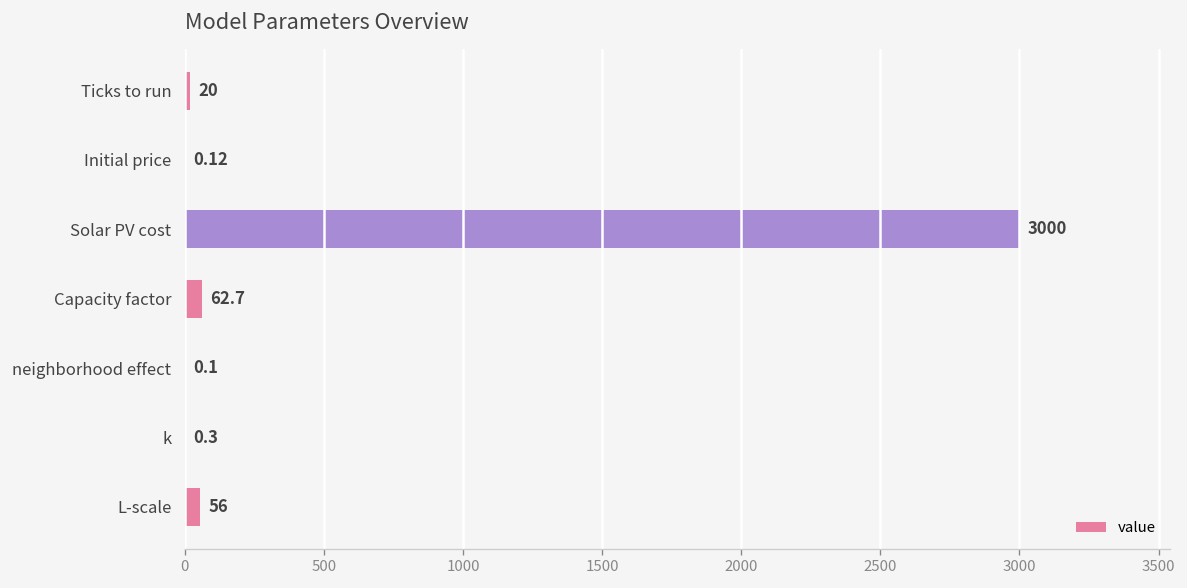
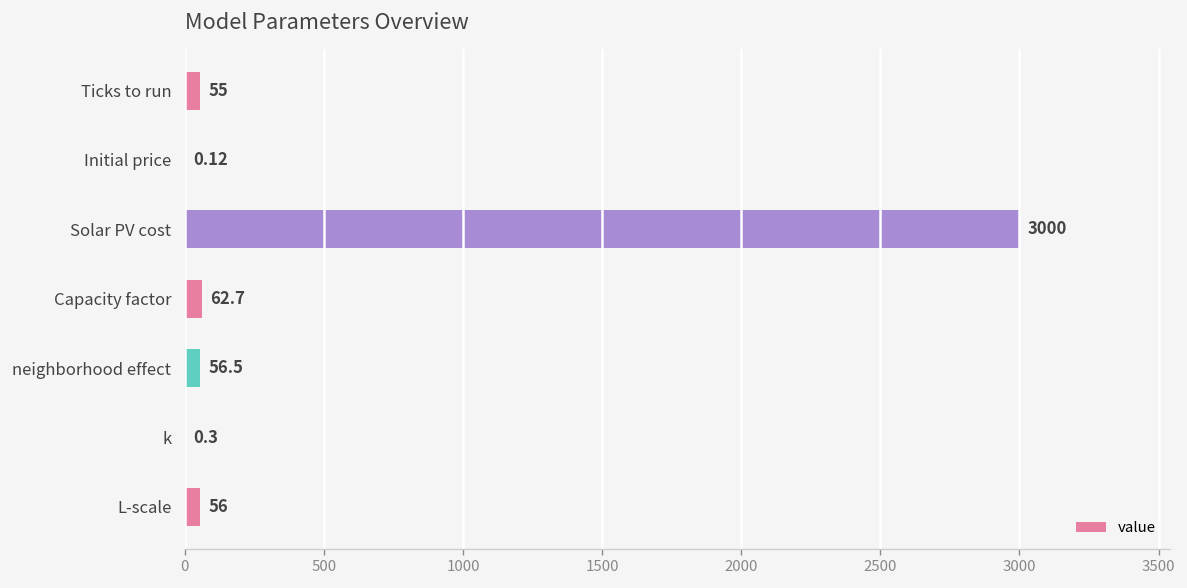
Ticks to run: 20 -> 55
neighborhood effect: 0.1 -> 56.5
